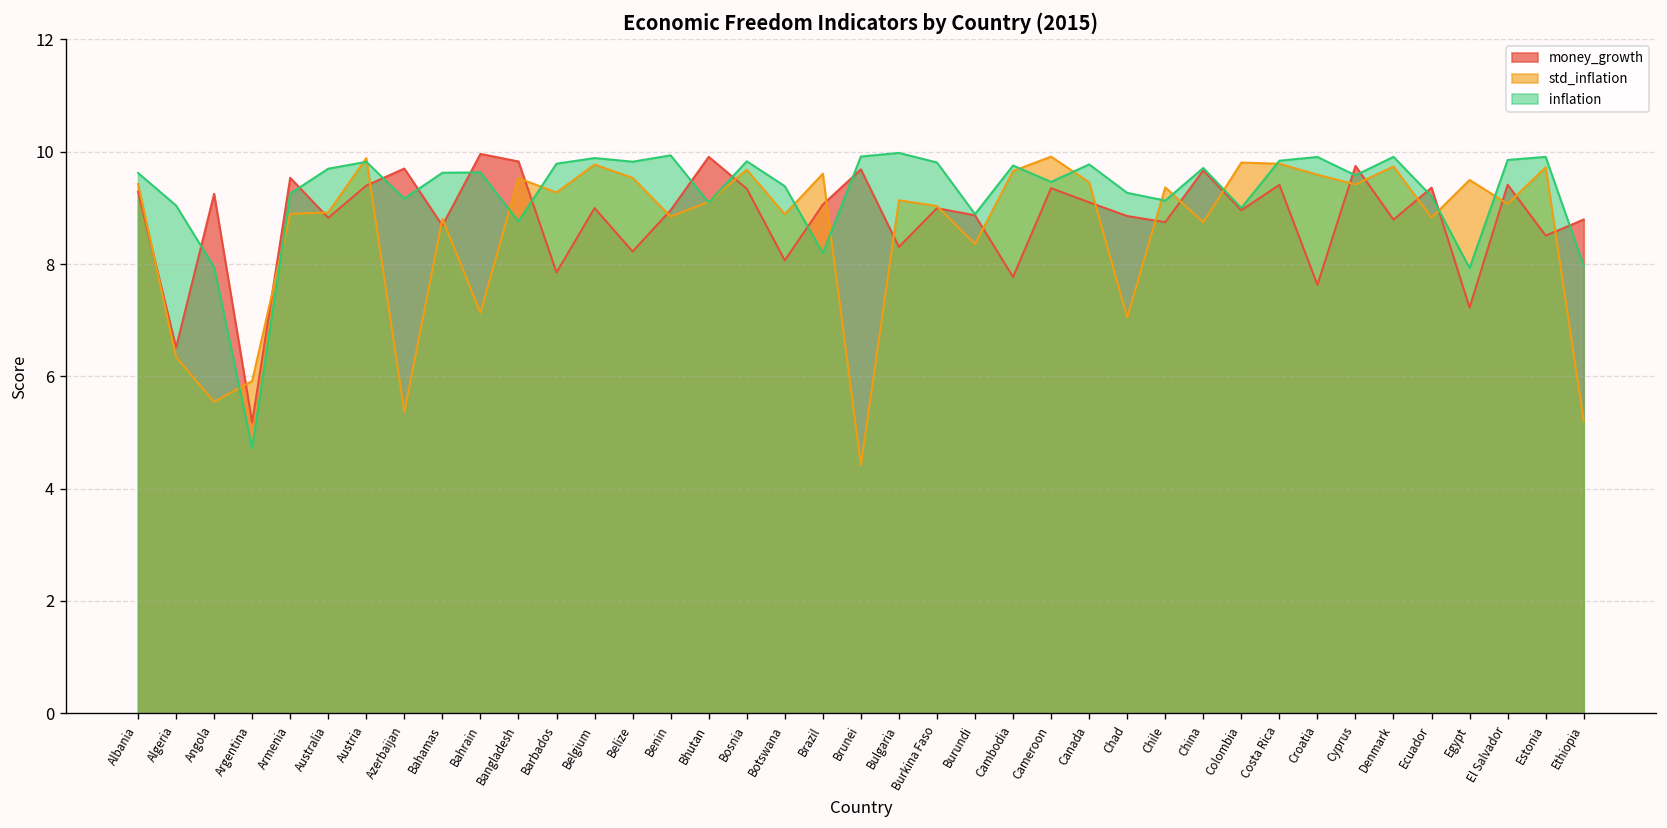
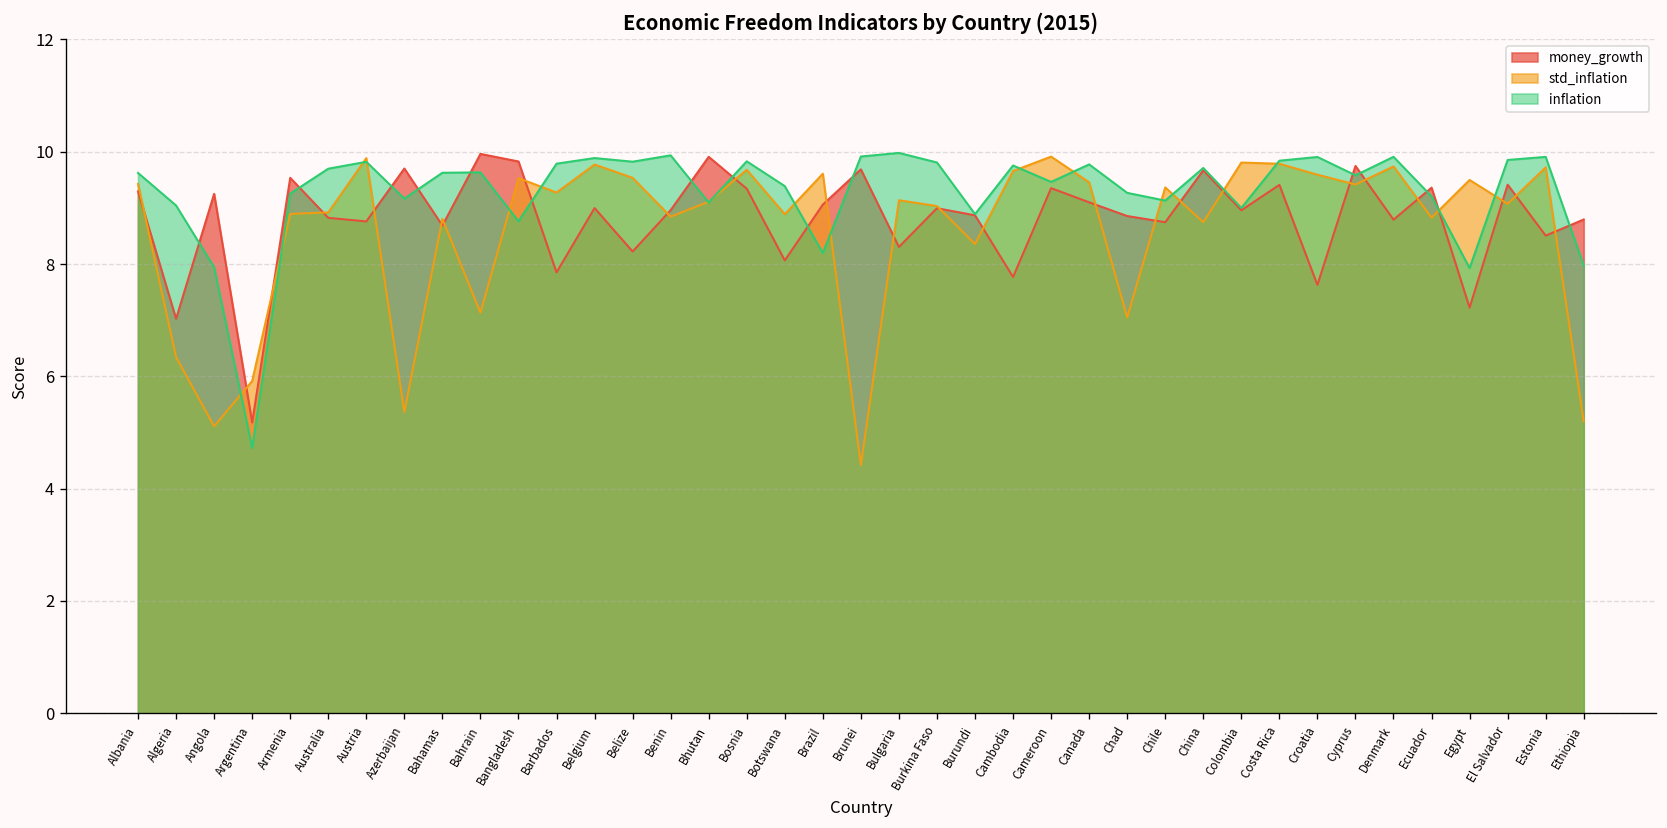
money_growth, Algeria: 6.5 -> 7.0
std_inflation, Angola: 5.5 -> 5.1
money_growth, Austria: 9.4 -> 8.8
